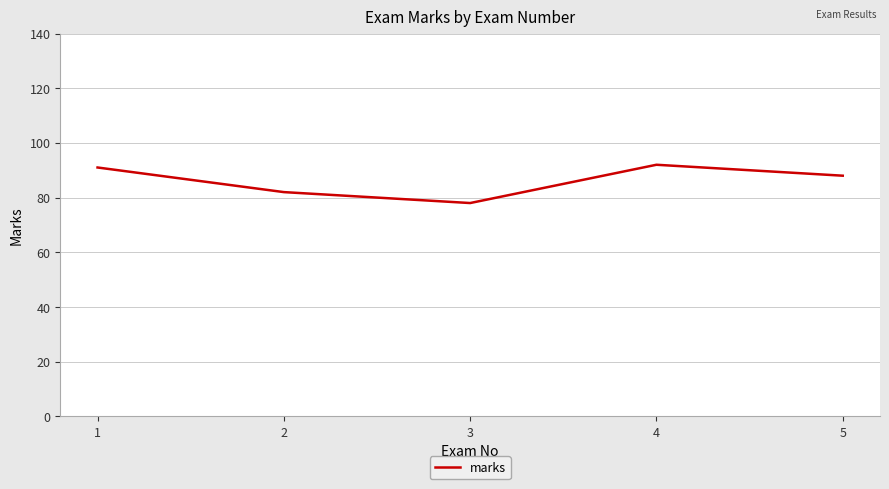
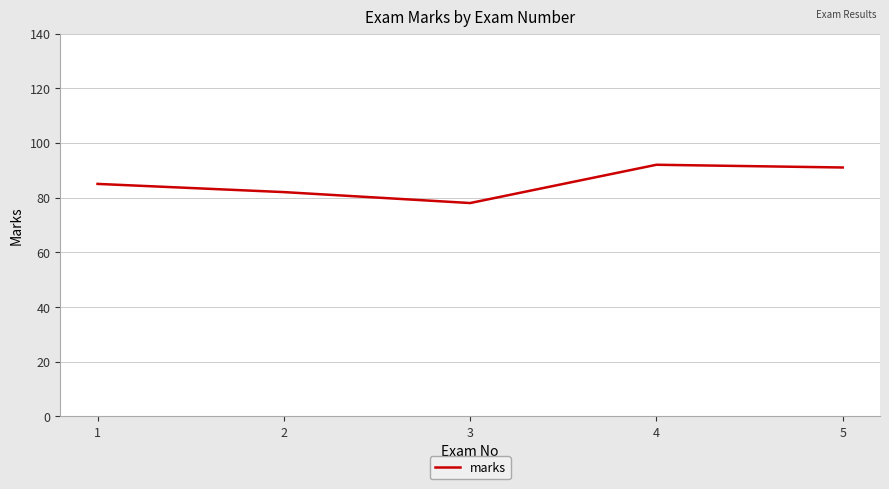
1: 91 -> 85
5: 88 -> 91
